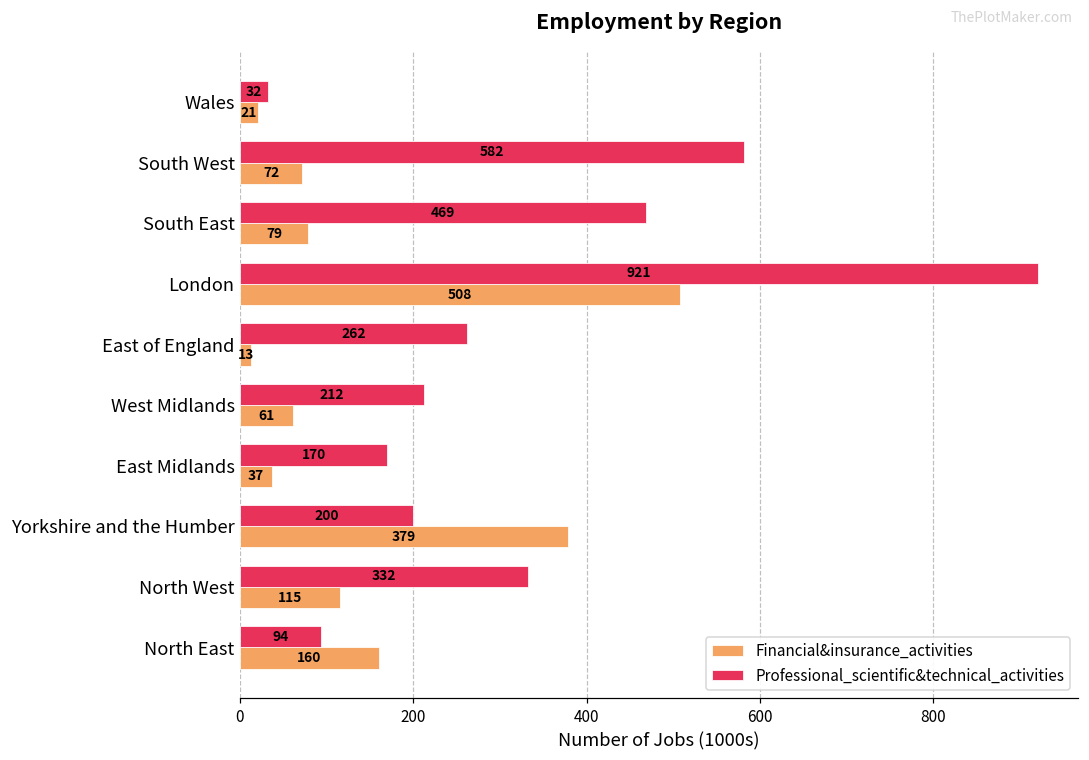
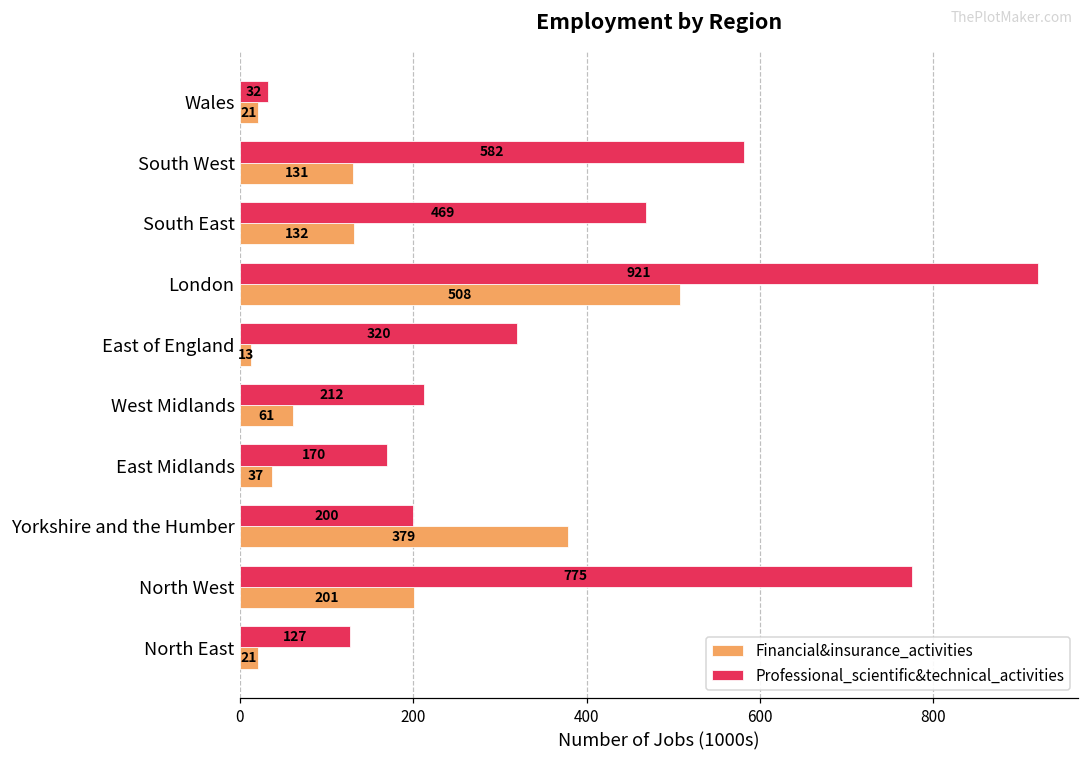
Financial&insurance_activities, South West: 72 -> 131
Financial&insurance_activities, South East: 79 -> 132
Professional_scientific&technical_activities, East of England: 262 -> 320
Professional_scientific&technical_activities, North West: 332 -> 775
Financial&insurance_activities, North West: 115 -> 201
Professional_scientific&technical_activities, North East: 94 -> 127
Financial&insurance_activities, North East: 160 -> 21
